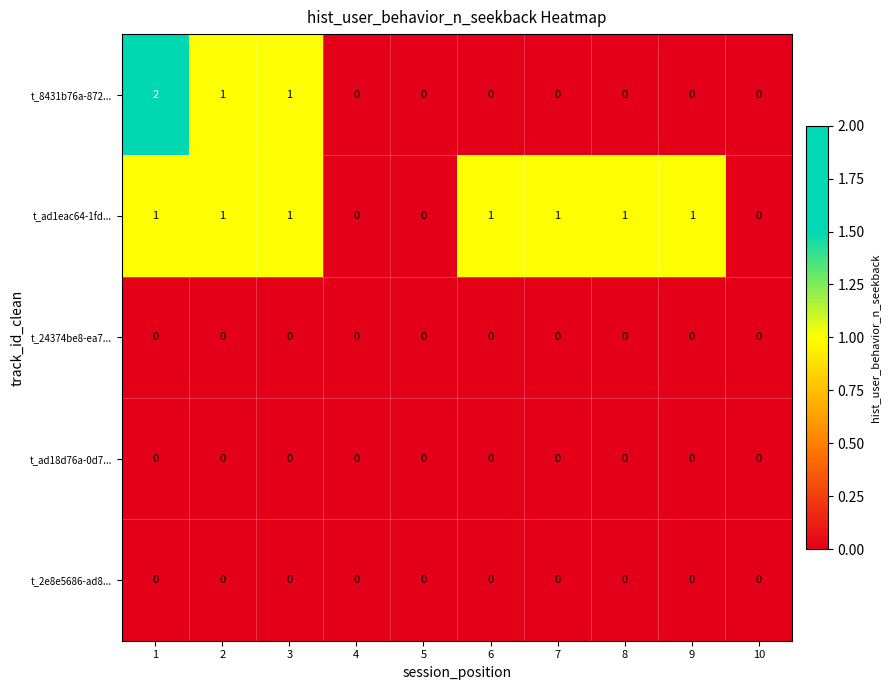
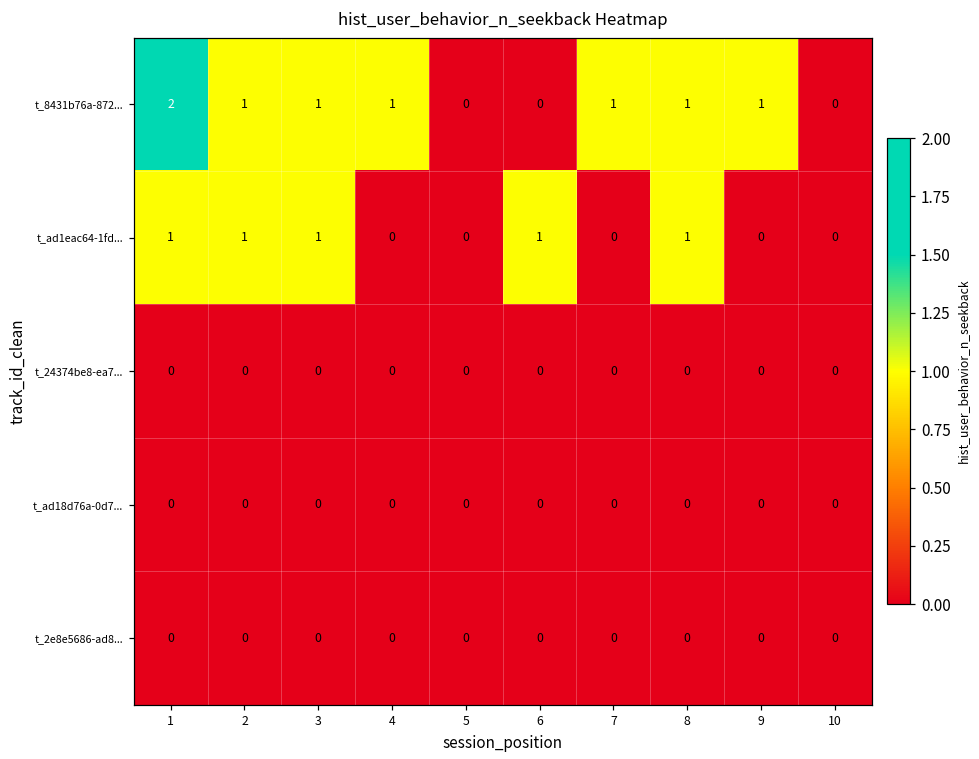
t_8431b76a-872..., 4: 0 -> 1
t_8431b76a-872..., 7: 0 -> 1
t_8431b76a-872..., 8: 0 -> 1
t_8431b76a-872..., 9: 0 -> 1
t_ad1eac64-1fd..., 7: 1 -> 0
t_ad1eac64-1fd..., 9: 1 -> 0
